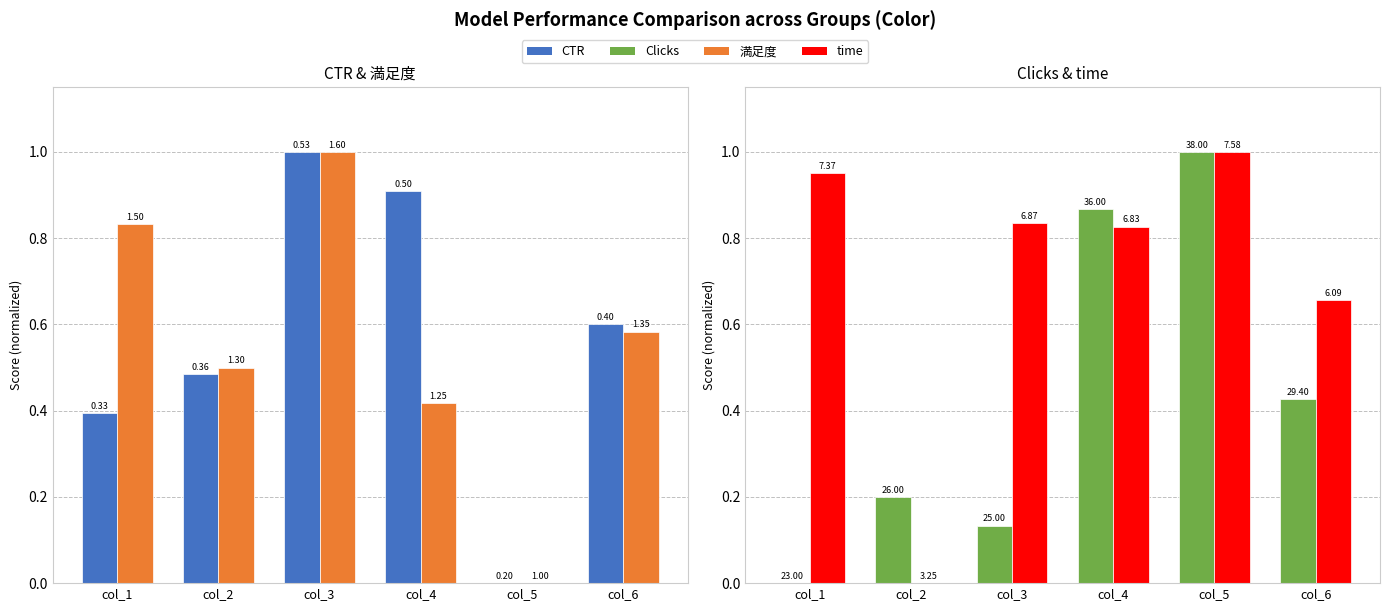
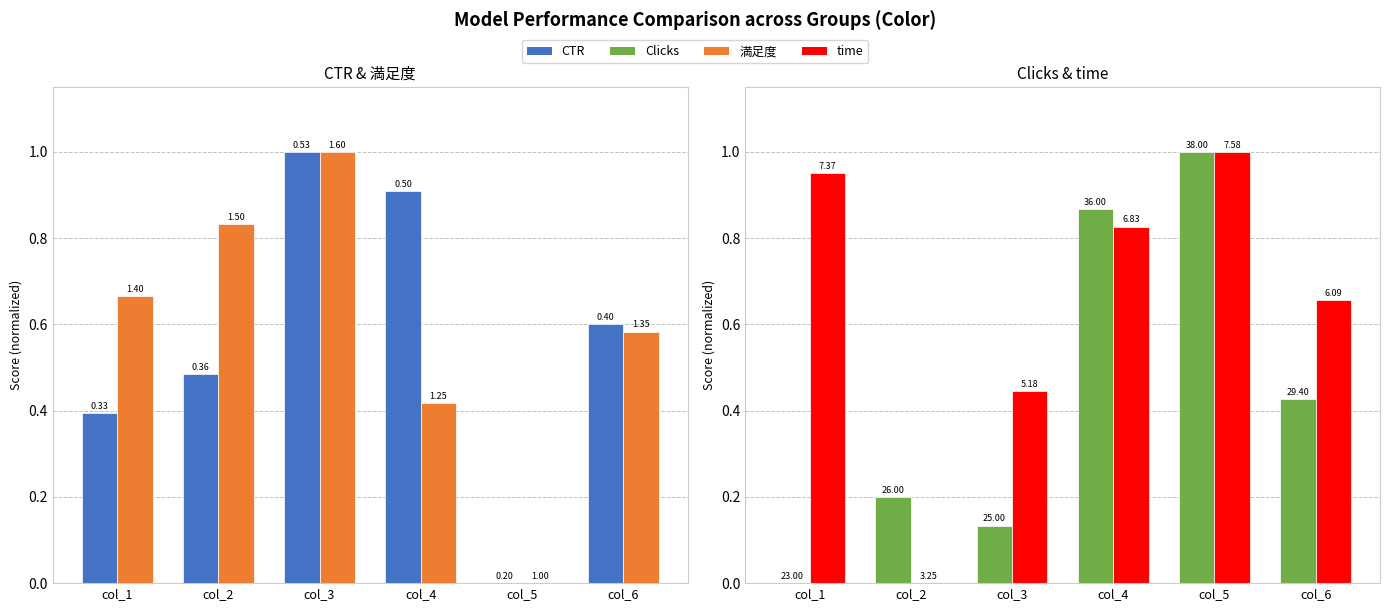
CTR & 満足度, 満足度, col_1: 1.50 -> 1.40
CTR & 満足度, 満足度, col_2: 1.30 -> 1.50
Clicks & time, time, col_3: 6.87 -> 5.18
